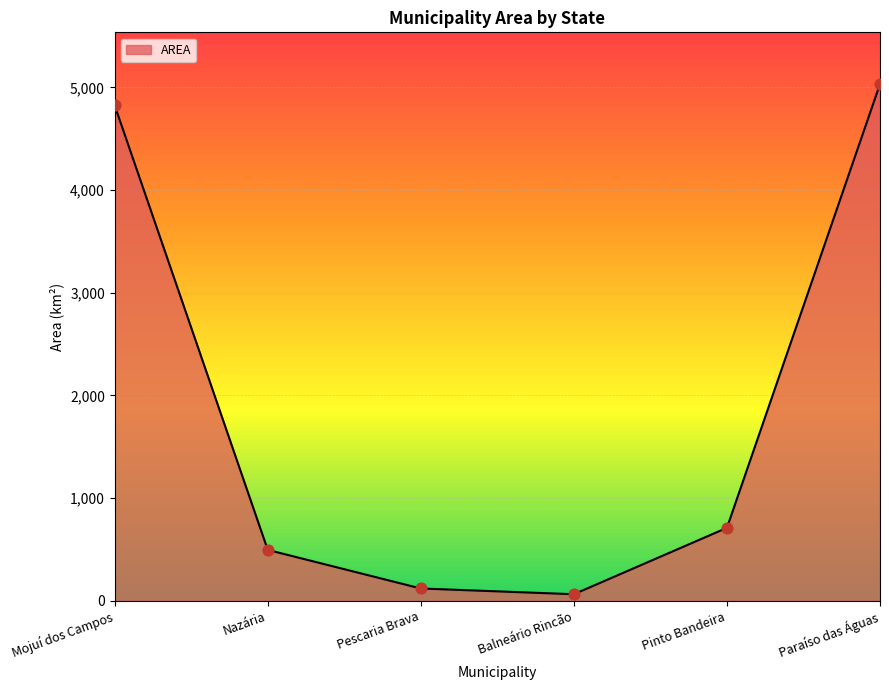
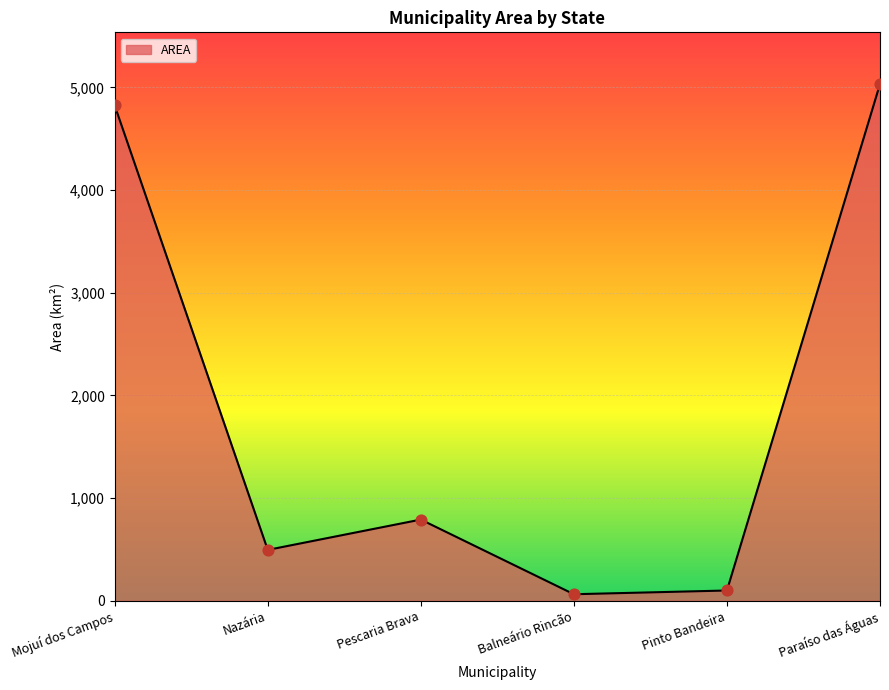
Pescaria Brava: 120 -> 790
Pinto Bandeira: 710 -> 100
